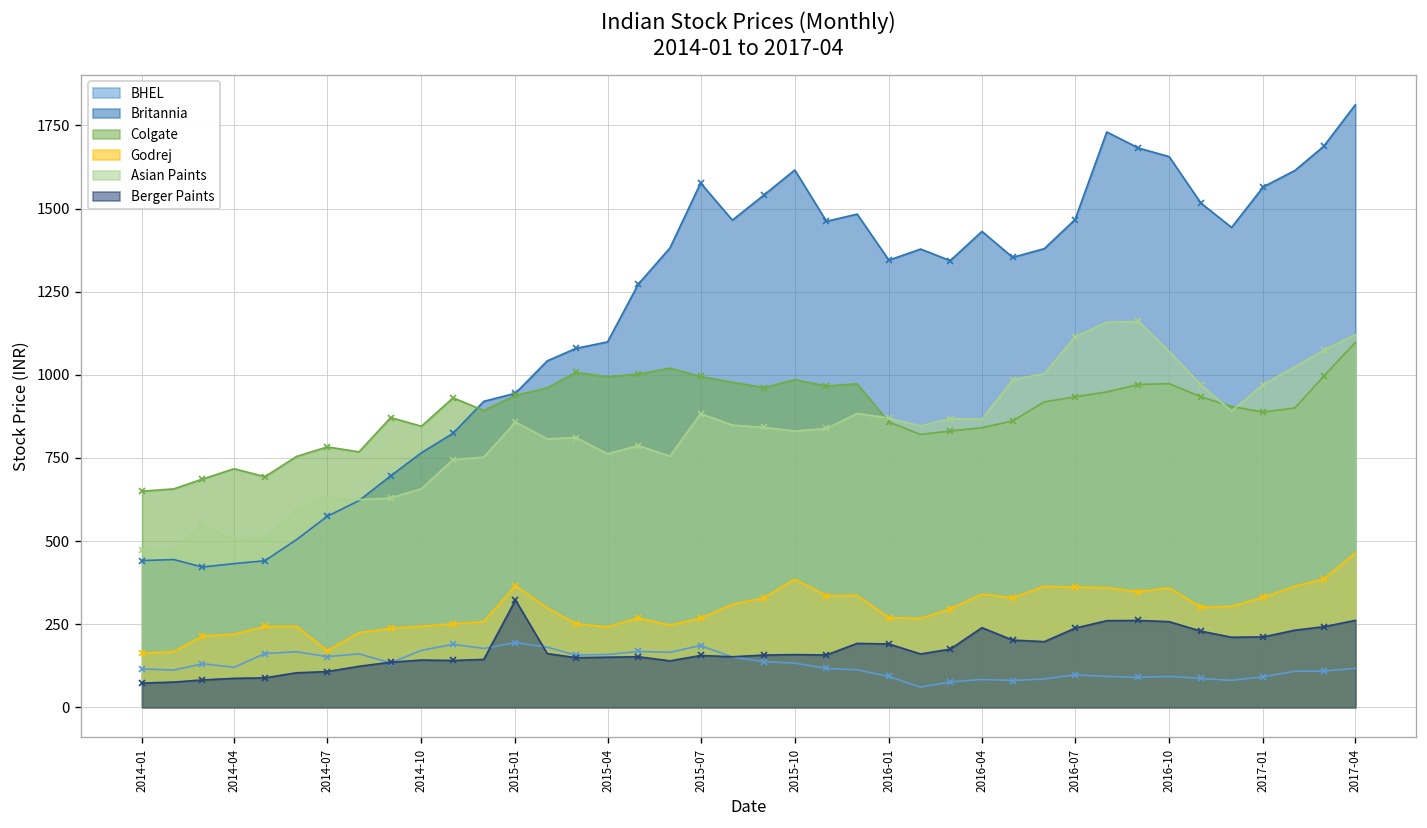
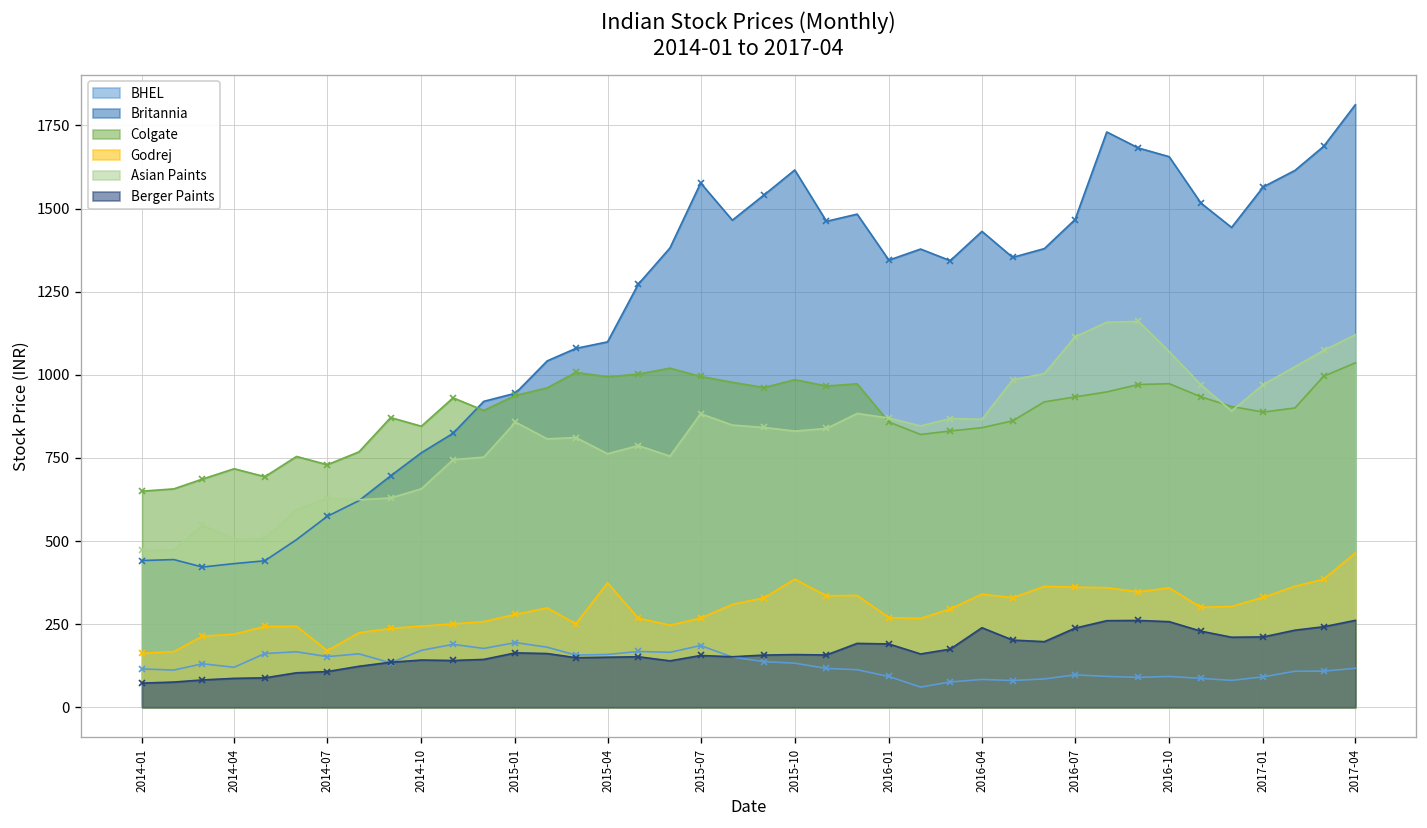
Colgate, 2014-07: 780 -> 730
Godrej, 2015-01: 370 -> 280
Berger Paints, 2015-01: 320 -> 160
Godrej, 2015-04: 240 -> 370
Colgate, 2017-04: 1100 -> 1040
